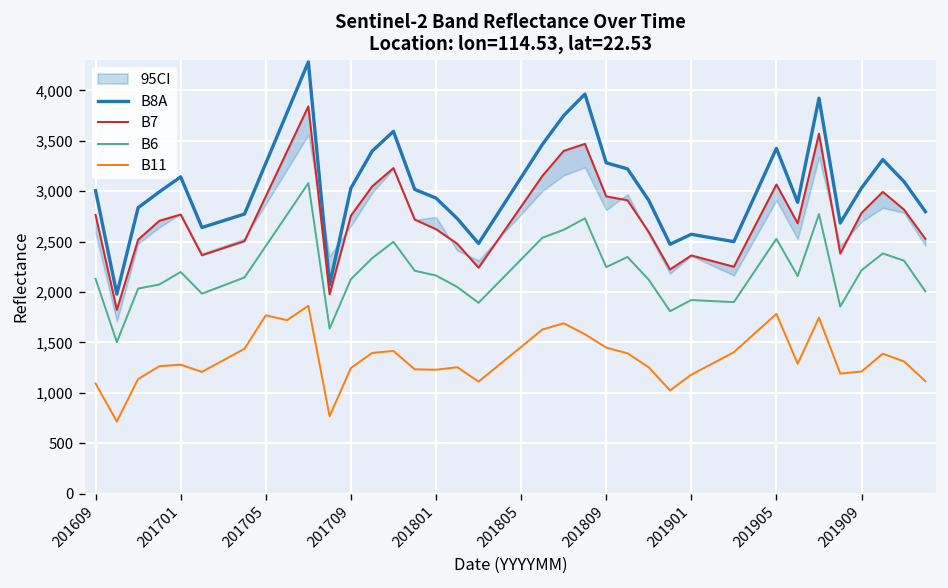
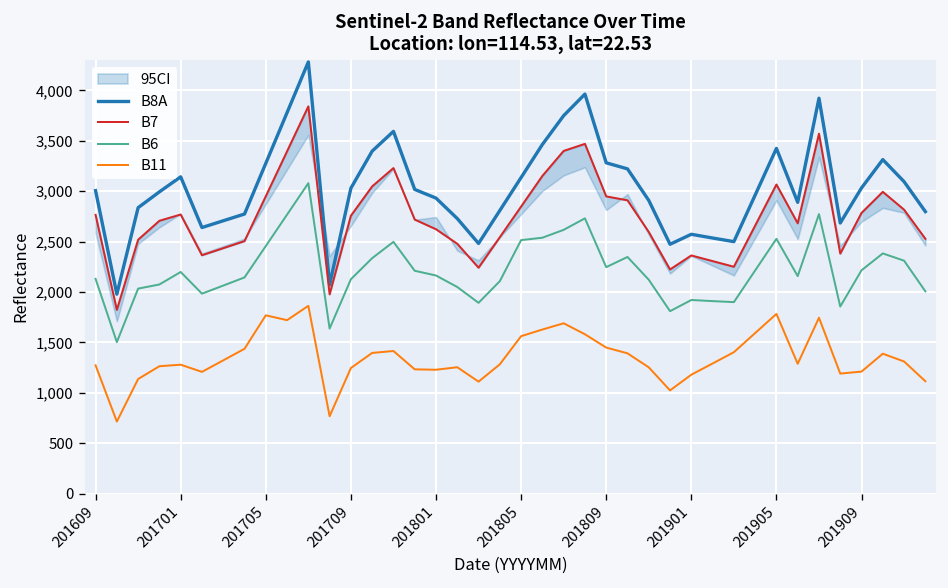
B11, 201609: 1,100 -> 1,300
B6, 201805: 2,300 -> 2,500
B11, 201805: 1,500 -> 1,600
